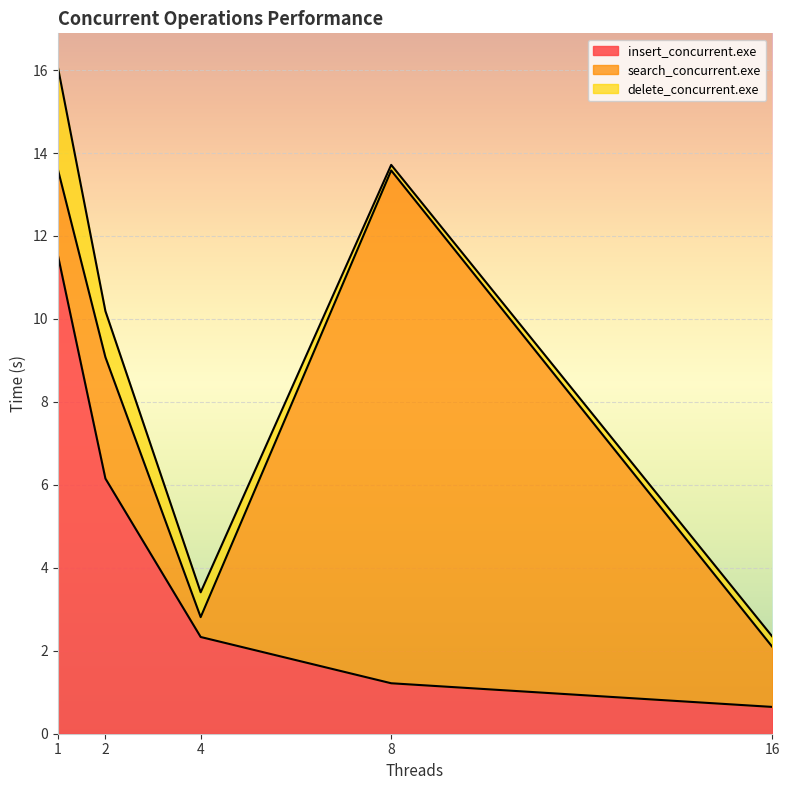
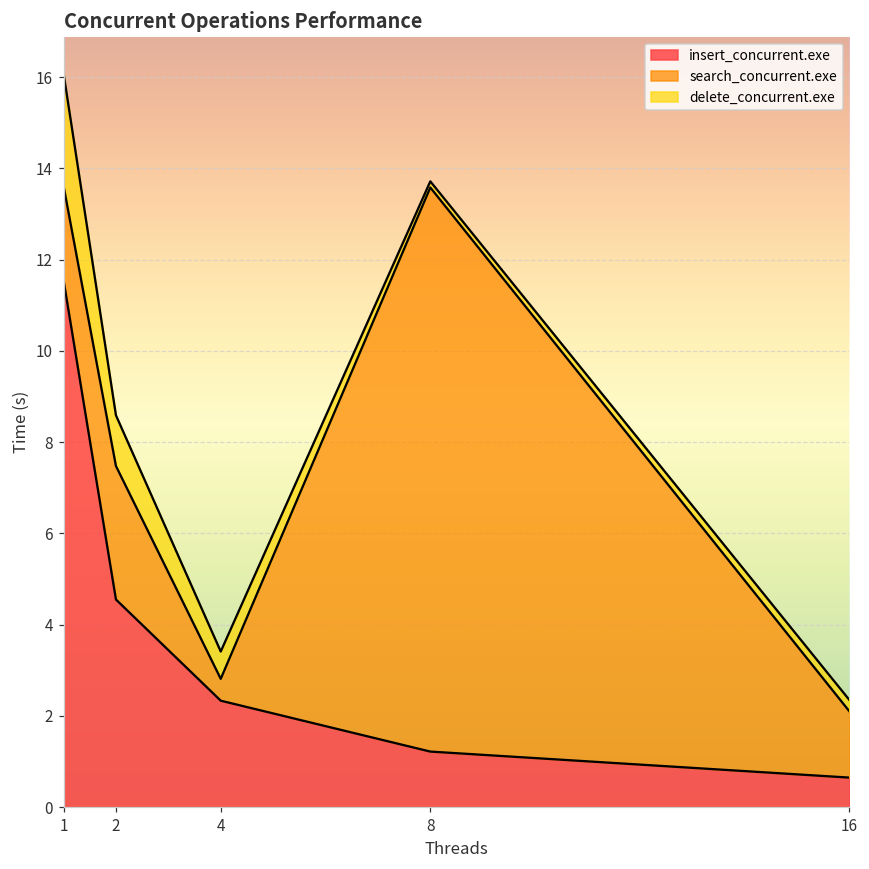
insert_concurrent.exe, 2: 6.2 -> 4.5
